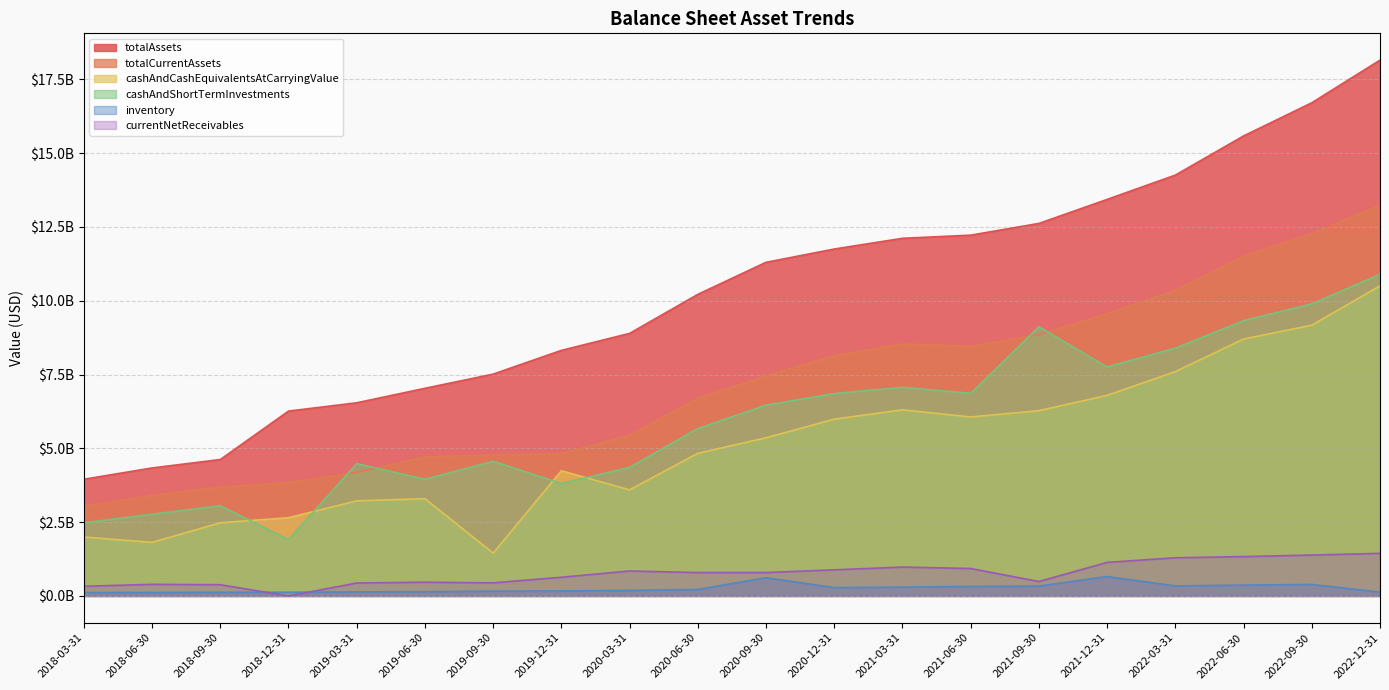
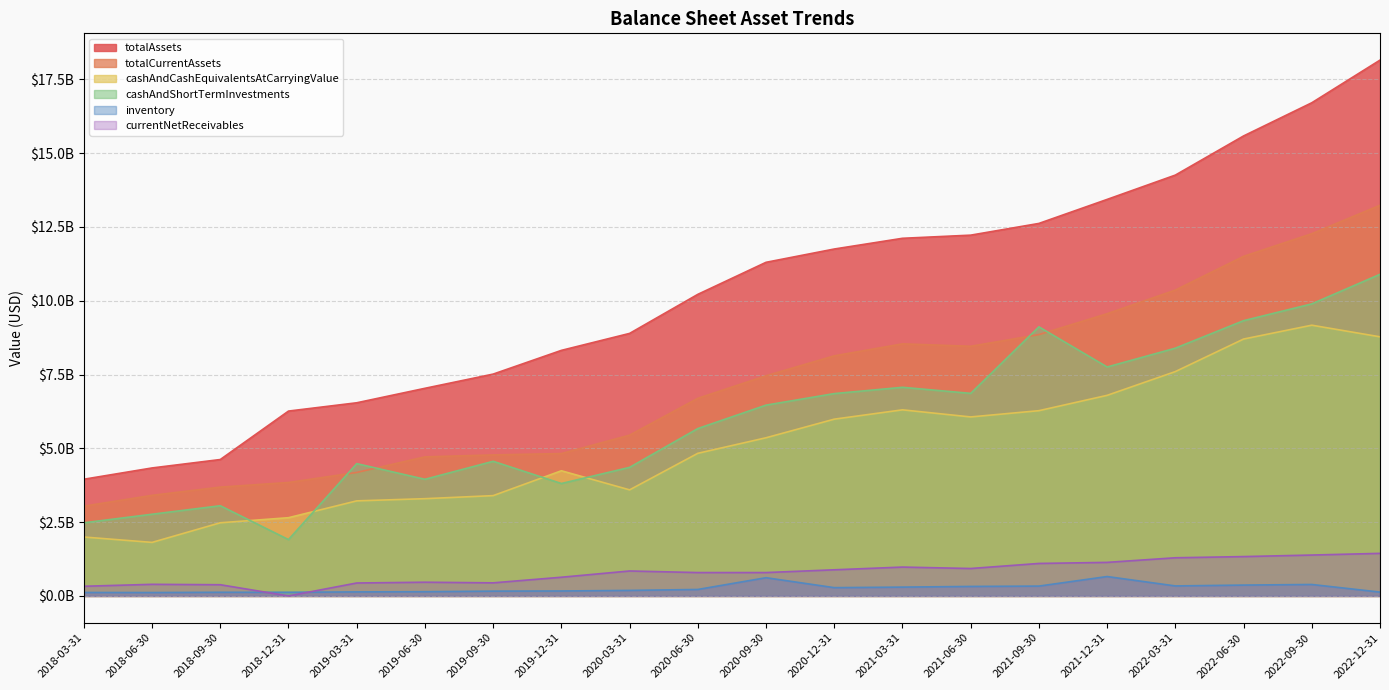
cashAndCashEquivalentsAtCarryingValue, 2019-09-30: $1400000000 -> $3400000000
currentNetReceivables, 2021-09-30: $500000000 -> $1100000000
cashAndCashEquivalentsAtCarryingValue, 2022-12-31: $10500000000 -> $8800000000
